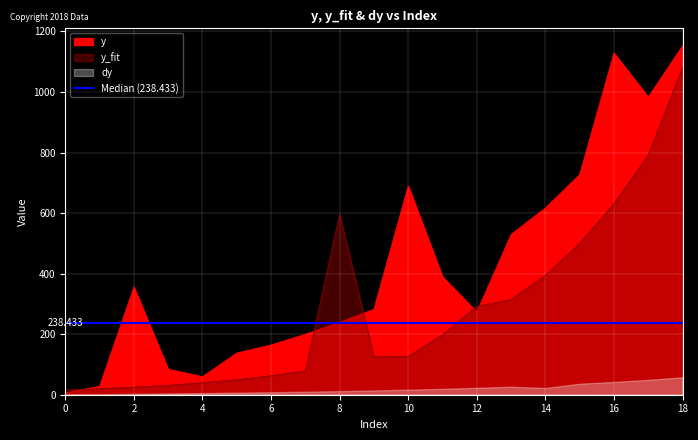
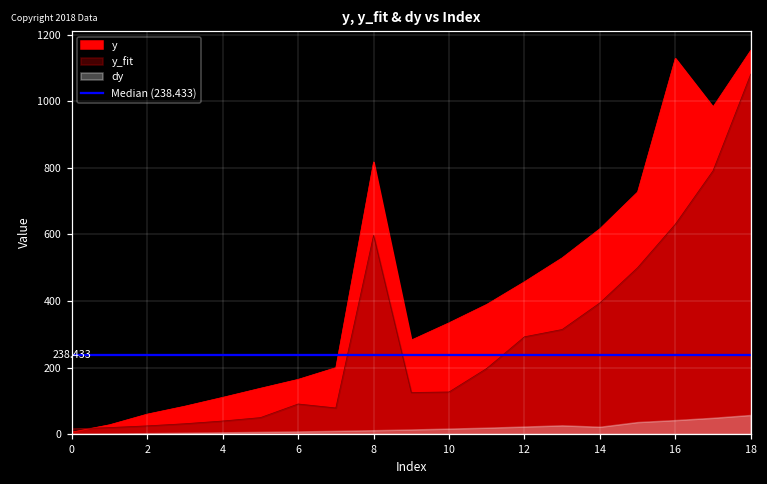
y, 2: 360 -> 60
y, 4: 60 -> 110
y_fit, 6: 60 -> 90
y, 8: 240 -> 820
y, 10: 690 -> 330
y, 12: 270 -> 460
